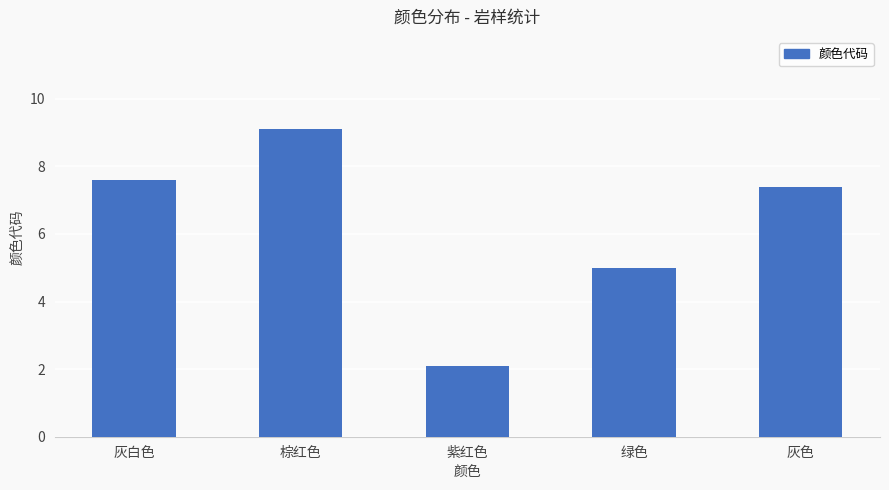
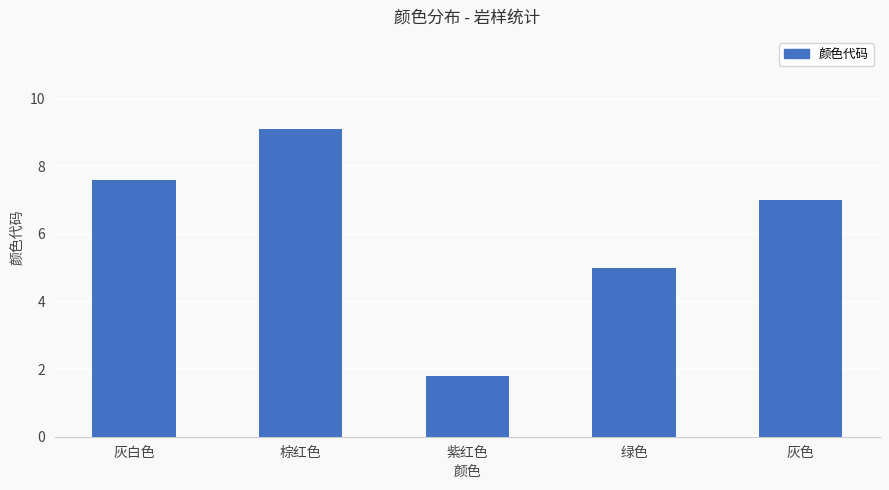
紫红色: 2.1 -> 1.8
灰色: 7.4 -> 7.0
